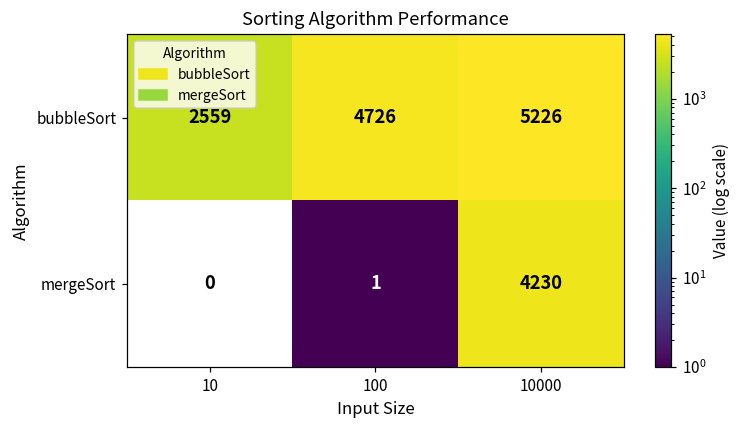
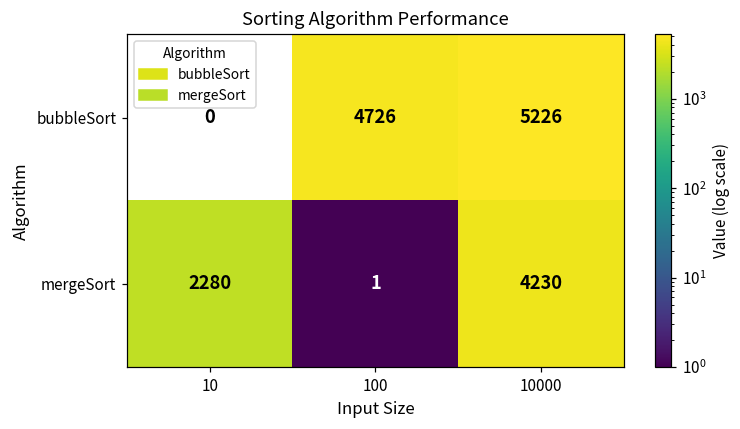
bubbleSort, 10: 2559 -> 0
mergeSort, 10: 0 -> 2280
